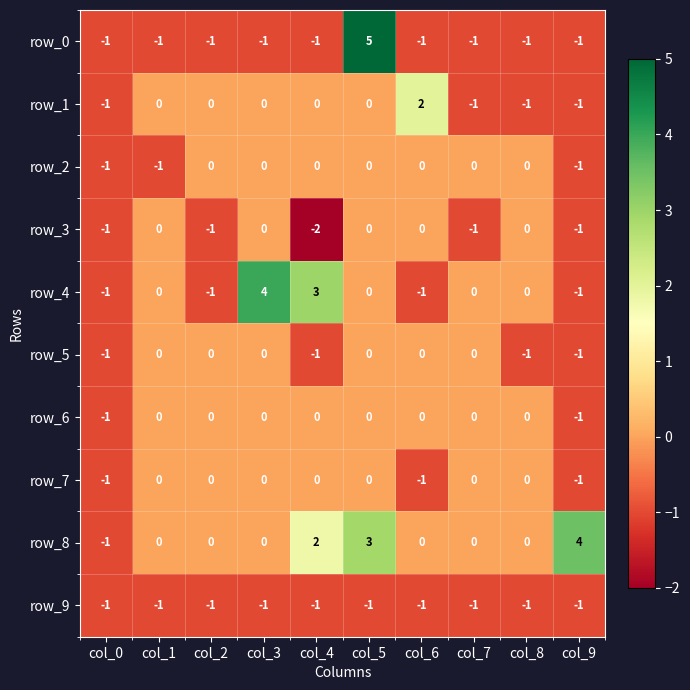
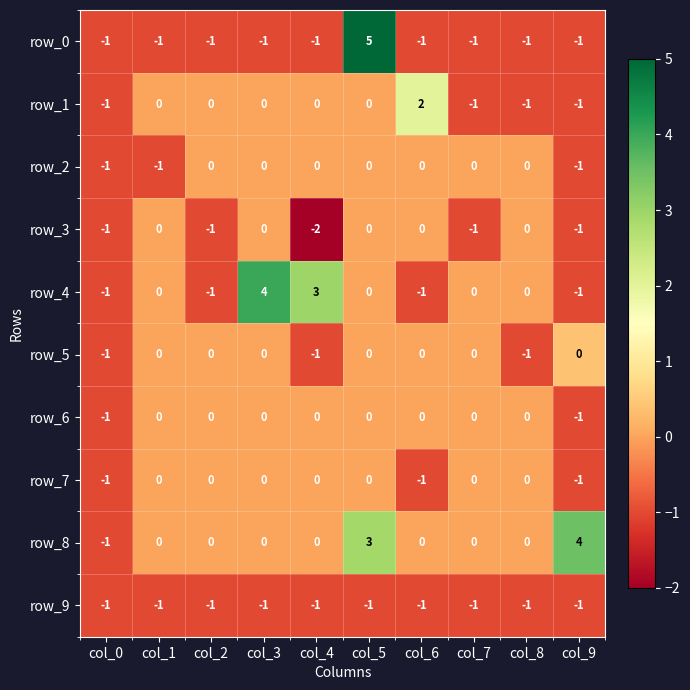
row_5, col_9: -1 -> 0
row_8, col_4: 2 -> 0
